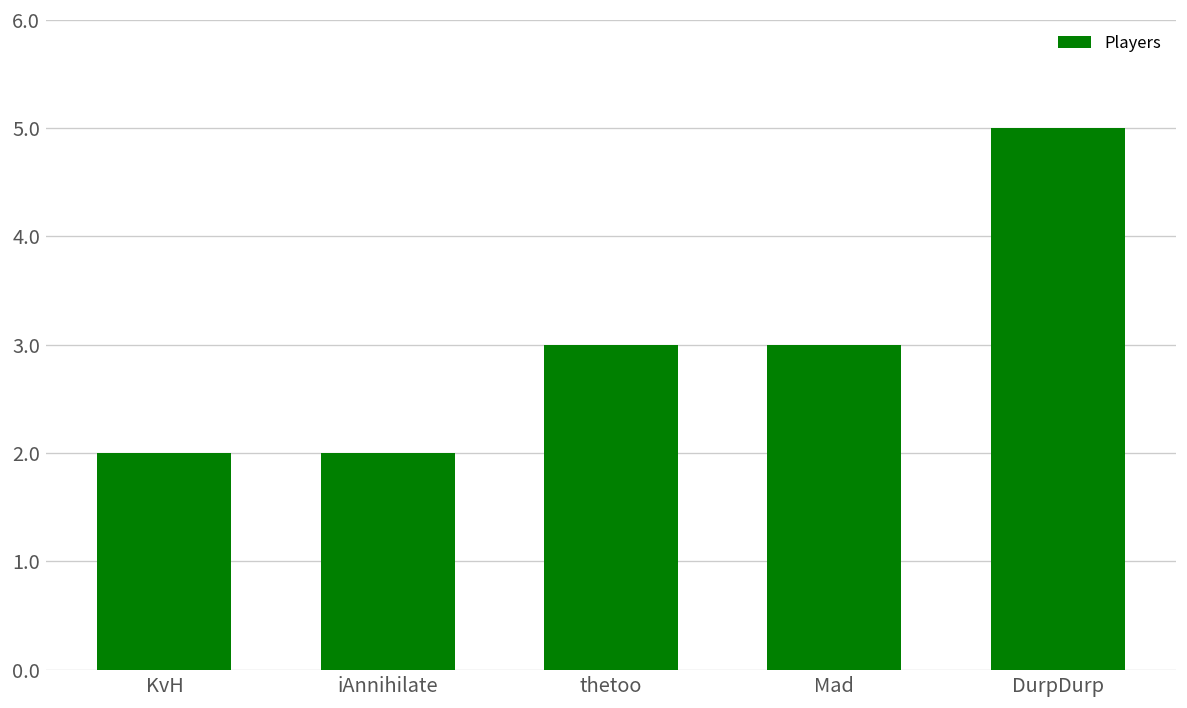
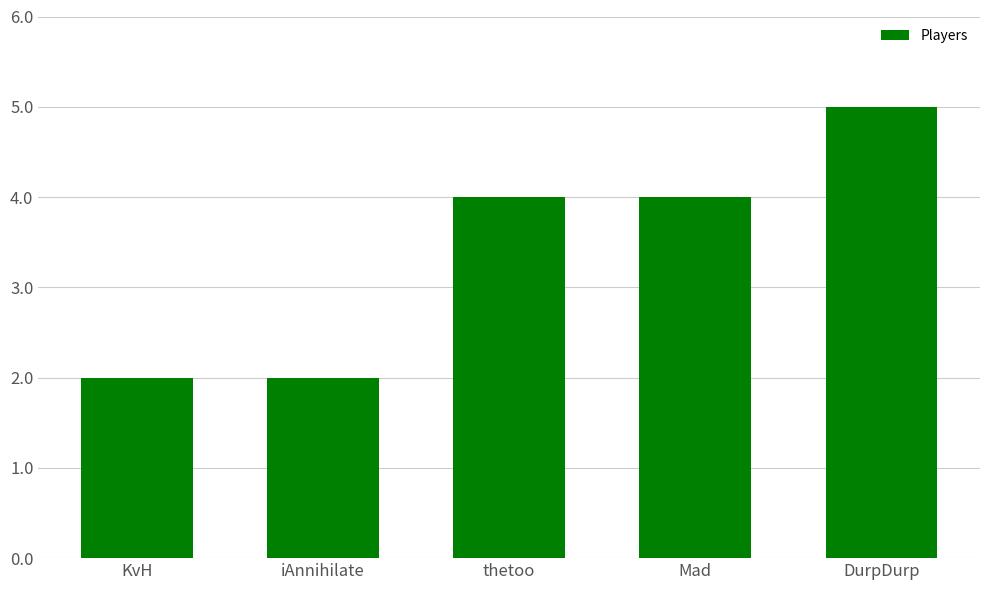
thetoo: 3 -> 4
Mad: 3 -> 4
